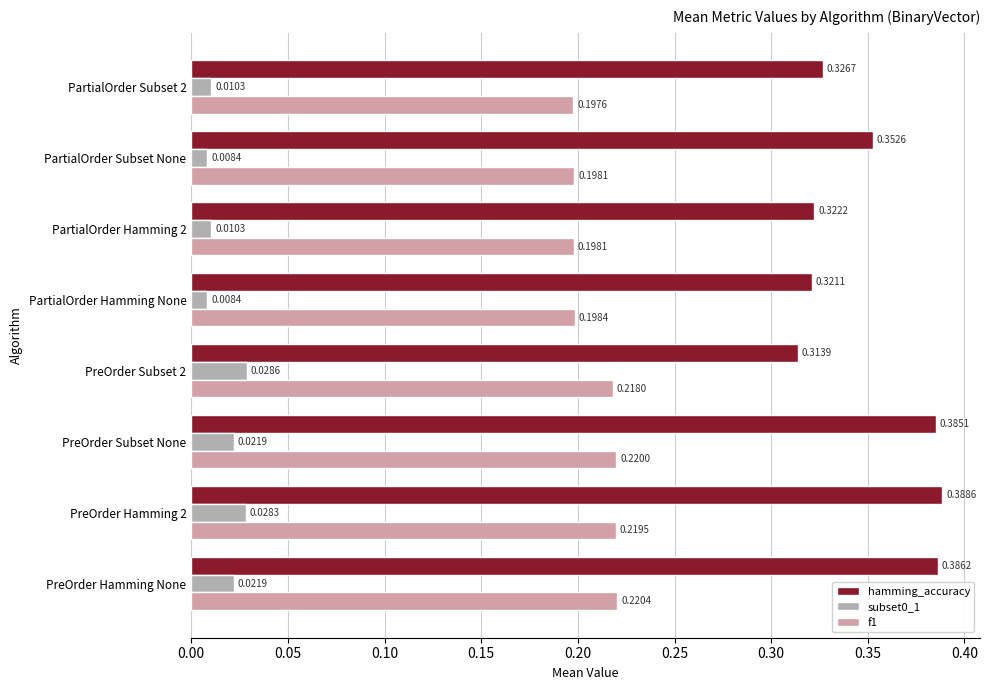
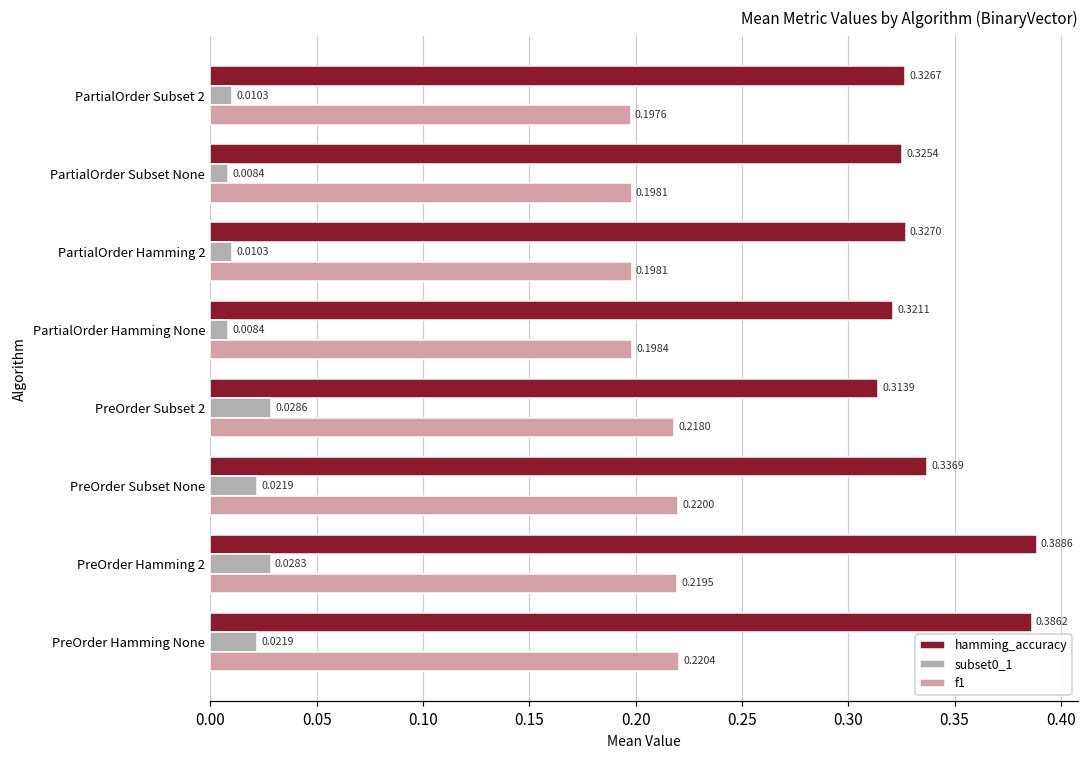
hamming_accuracy, PartialOrder Subset None: 0.3526 -> 0.3254
hamming_accuracy, PartialOrder Hamming 2: 0.3222 -> 0.3270
hamming_accuracy, PreOrder Subset None: 0.3851 -> 0.3369
